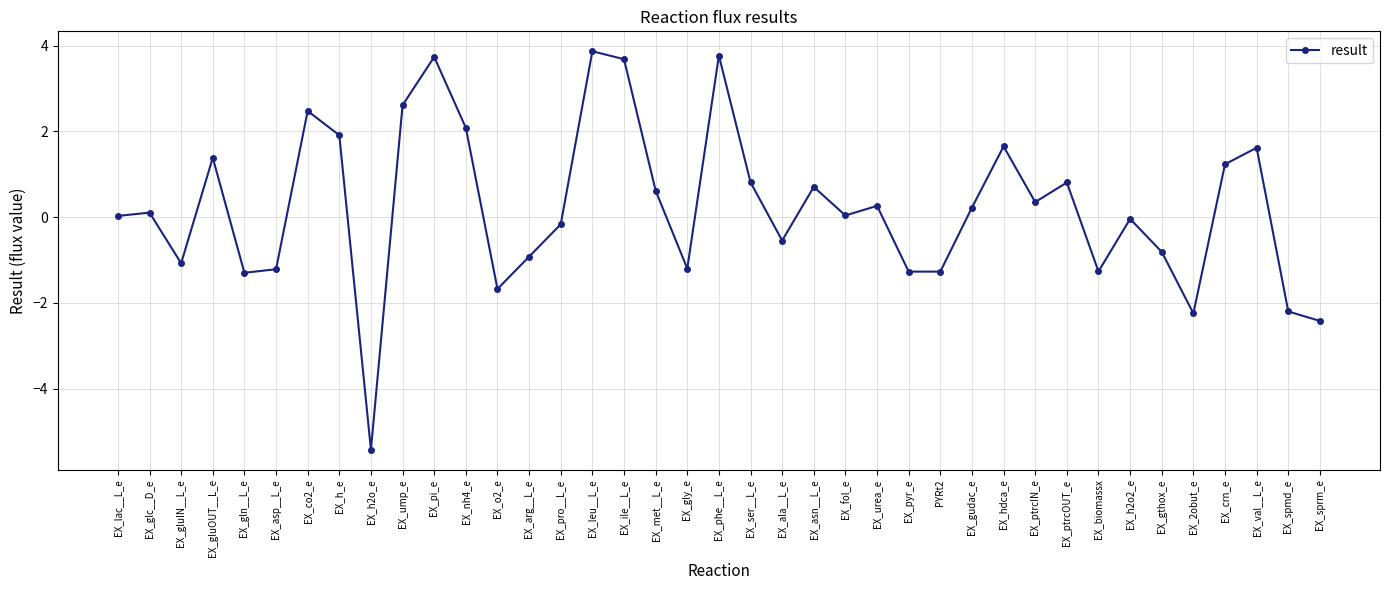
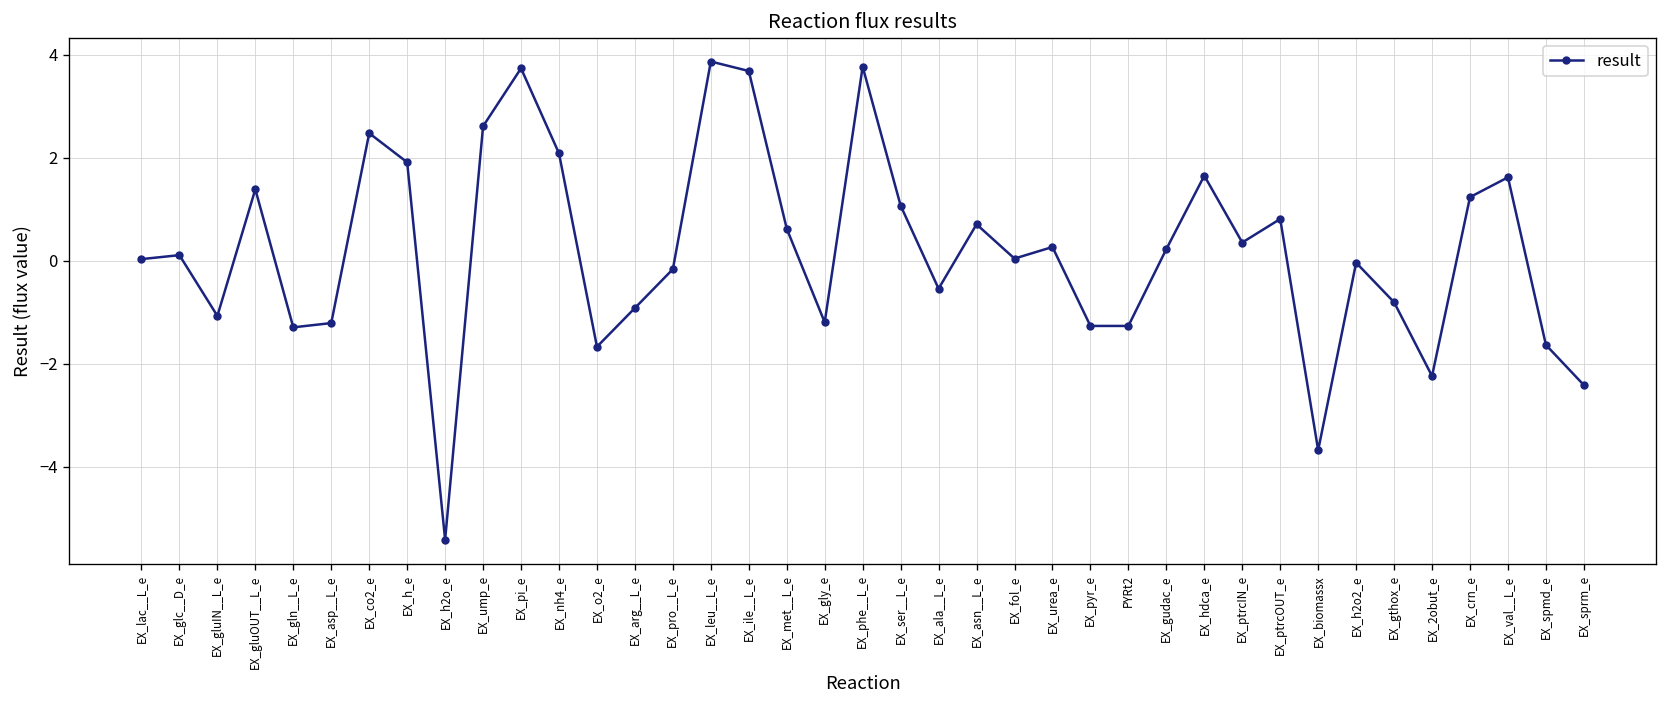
EX_ser__L_e: 0.8 -> 1.1
EX_biomassx: -1.3 -> -3.7
EX_spmd_e: -2.2 -> -1.6
